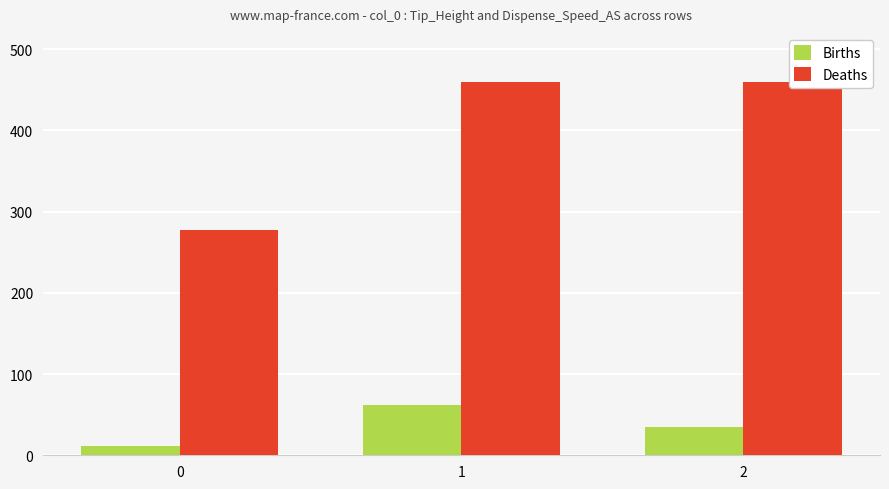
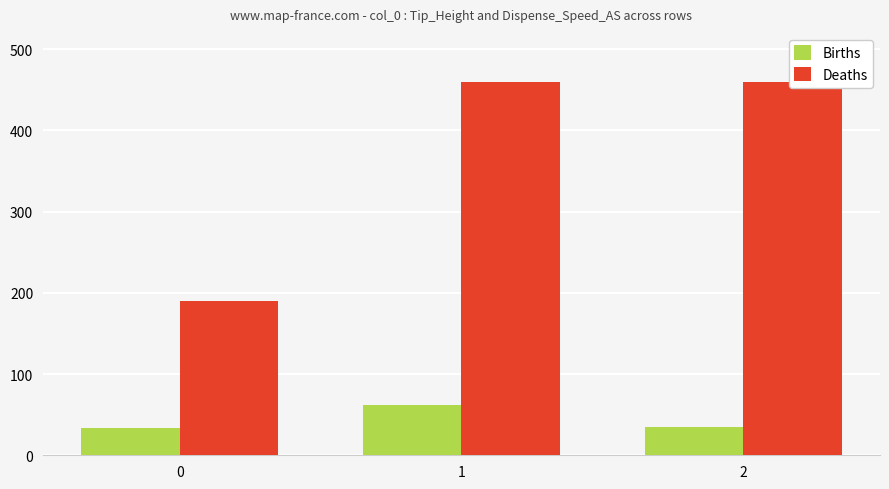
Births, 0: 10 -> 30
Deaths, 0: 280 -> 190
